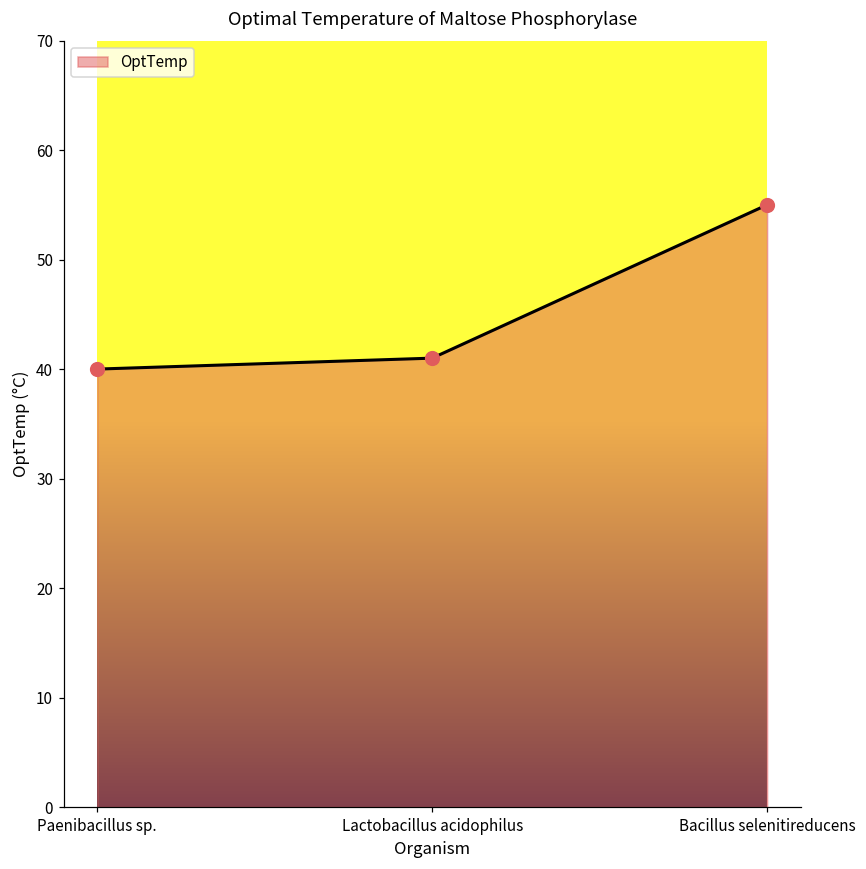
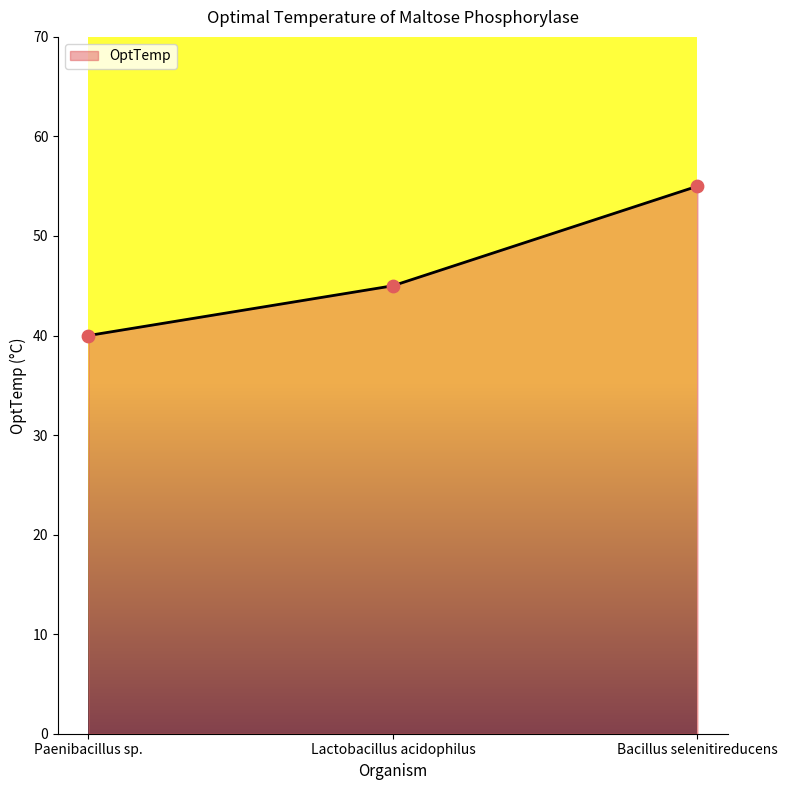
Lactobacillus acidophilus: 41 -> 45
